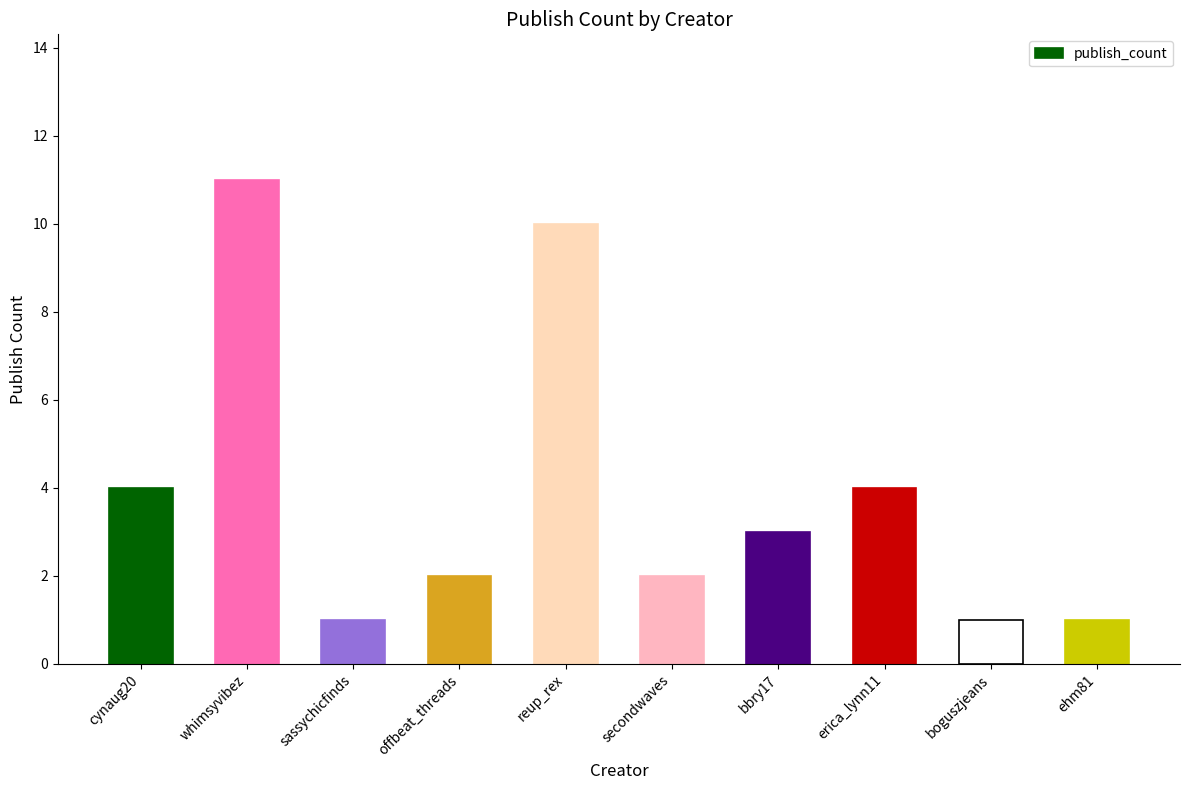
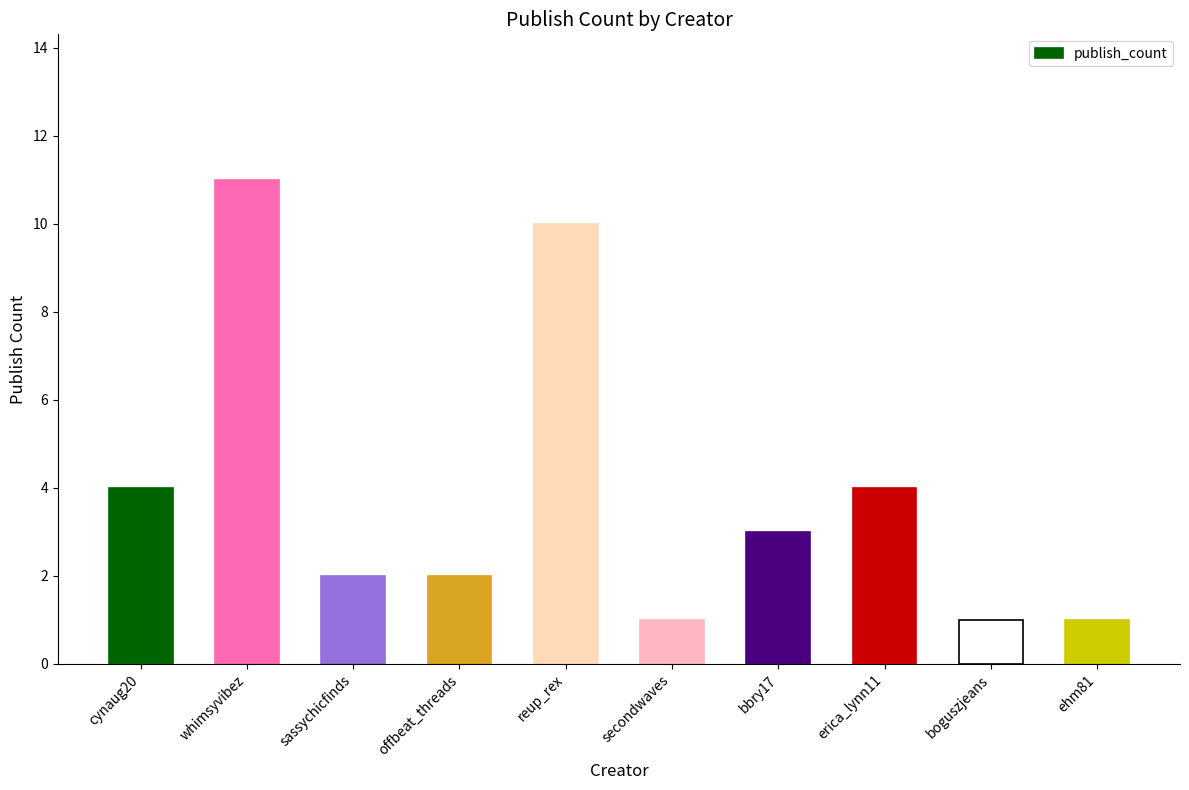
sassychicfinds: 1 -> 2
secondwaves: 2 -> 1
